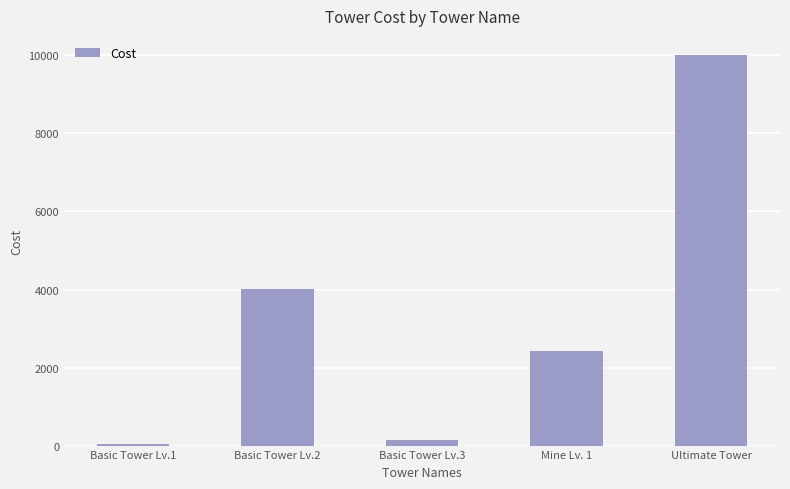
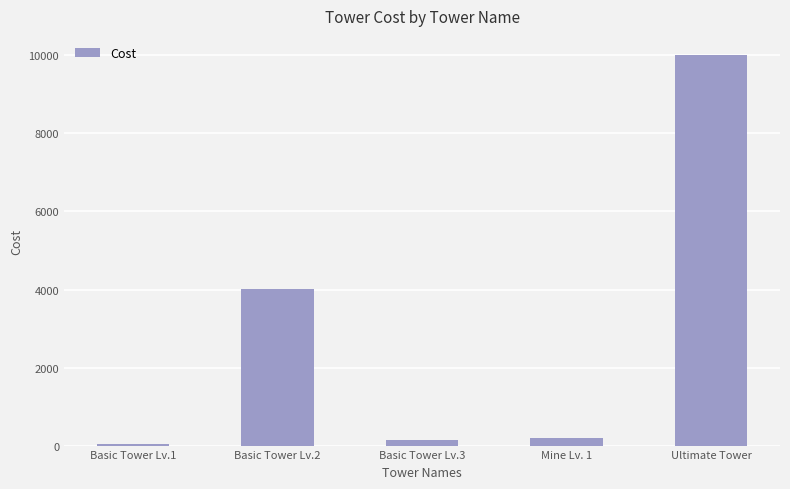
Mine Lv. 1: 2400 -> 200
